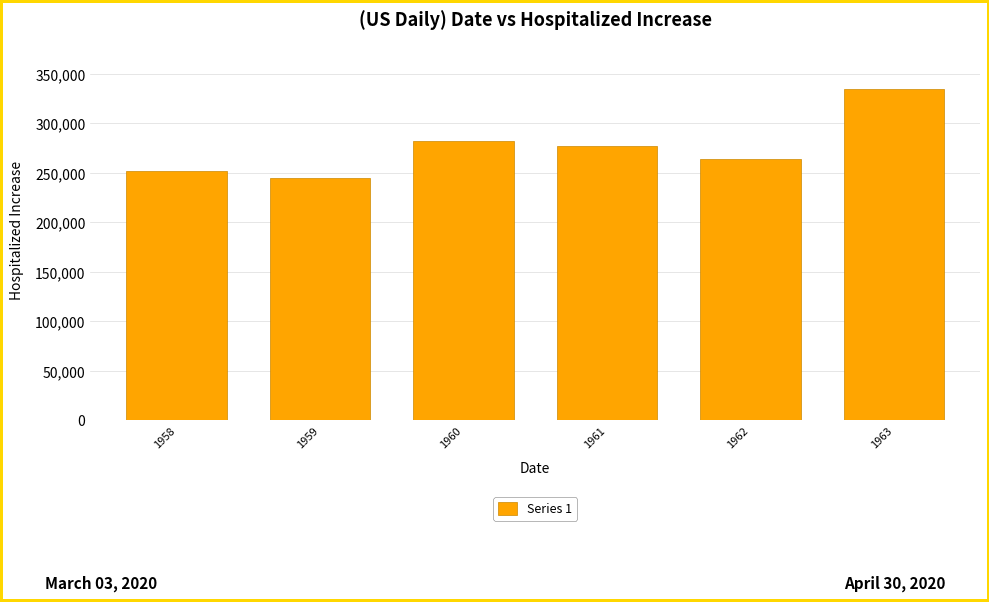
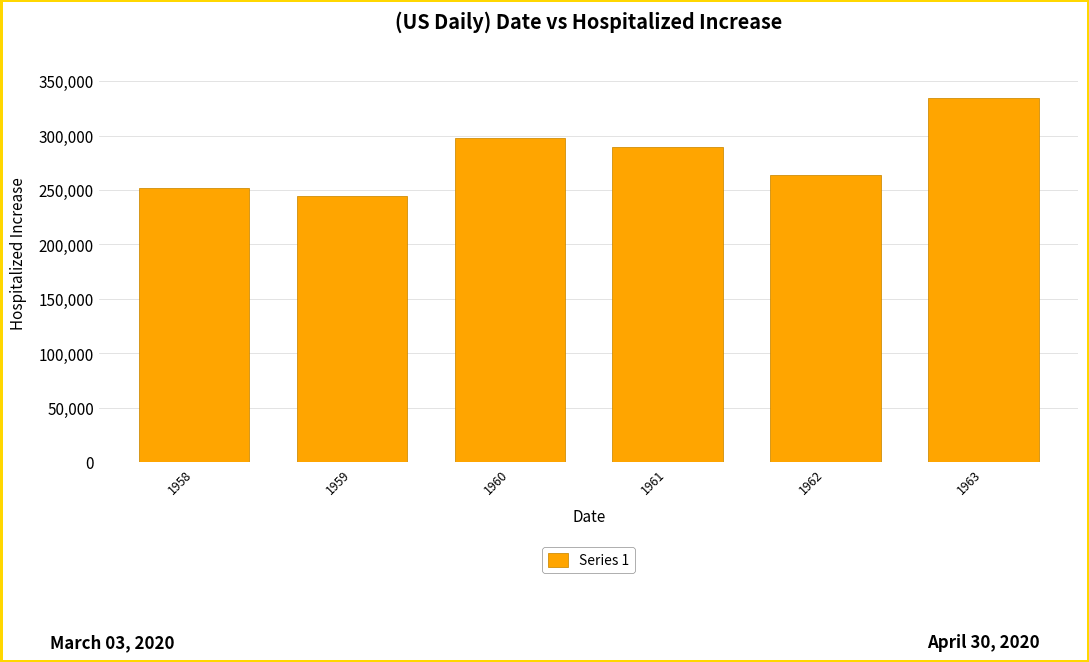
1960: 280,000 -> 300,000
1961: 280,000 -> 290,000
